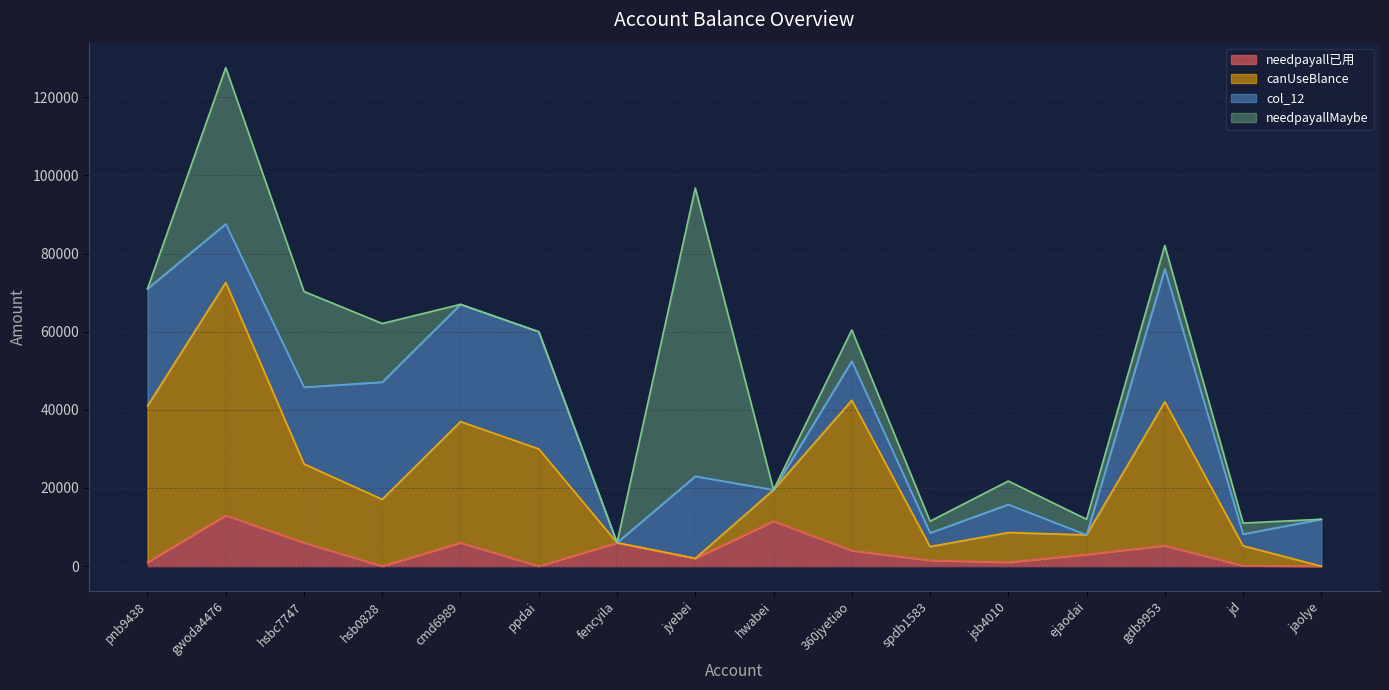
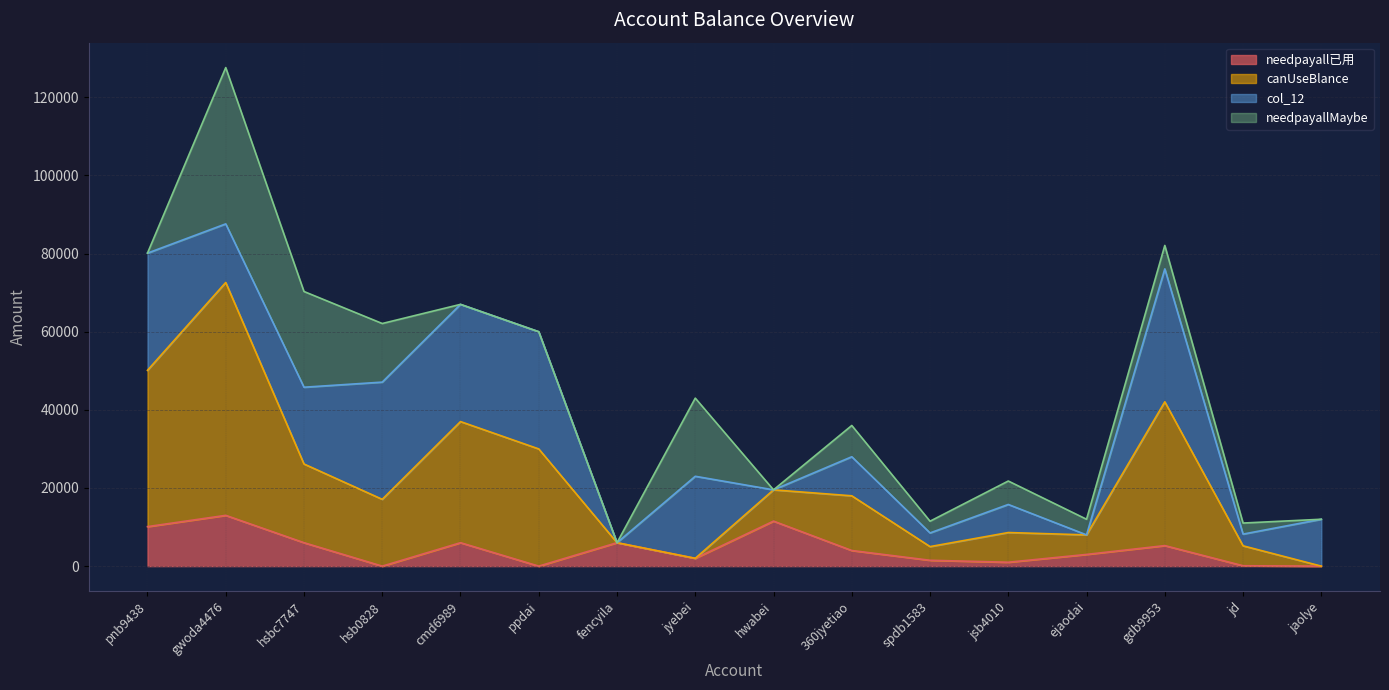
needpayall已用, pnb9438: 1000 -> 10000
needpayallMaybe, jyebei: 74000 -> 20000
canUseBlance, 360jyetiao: 38000 -> 14000
